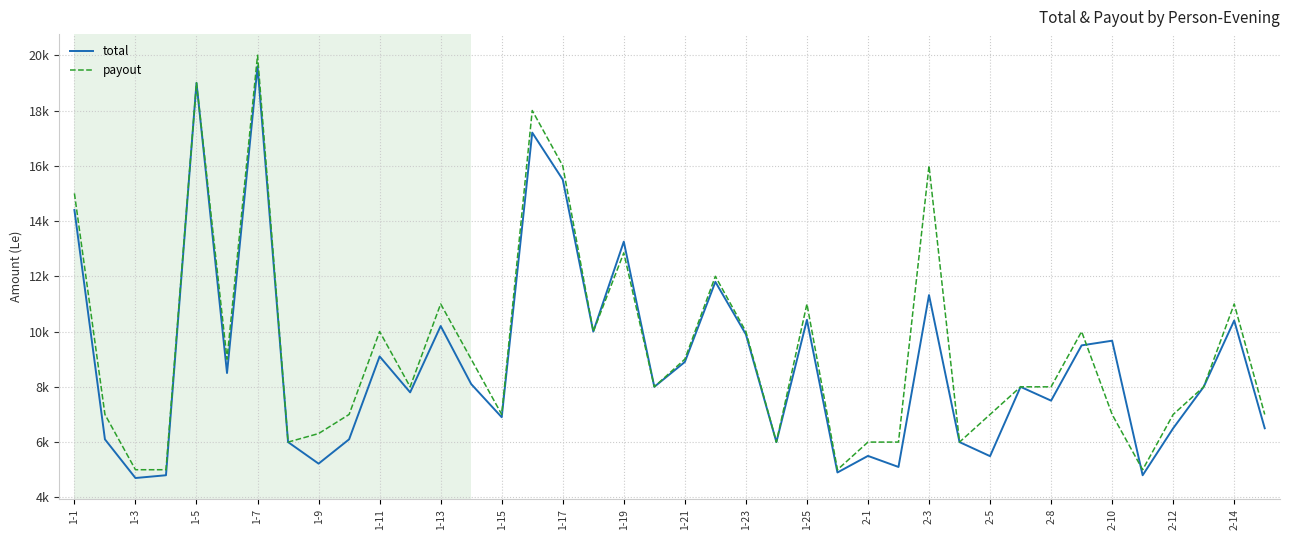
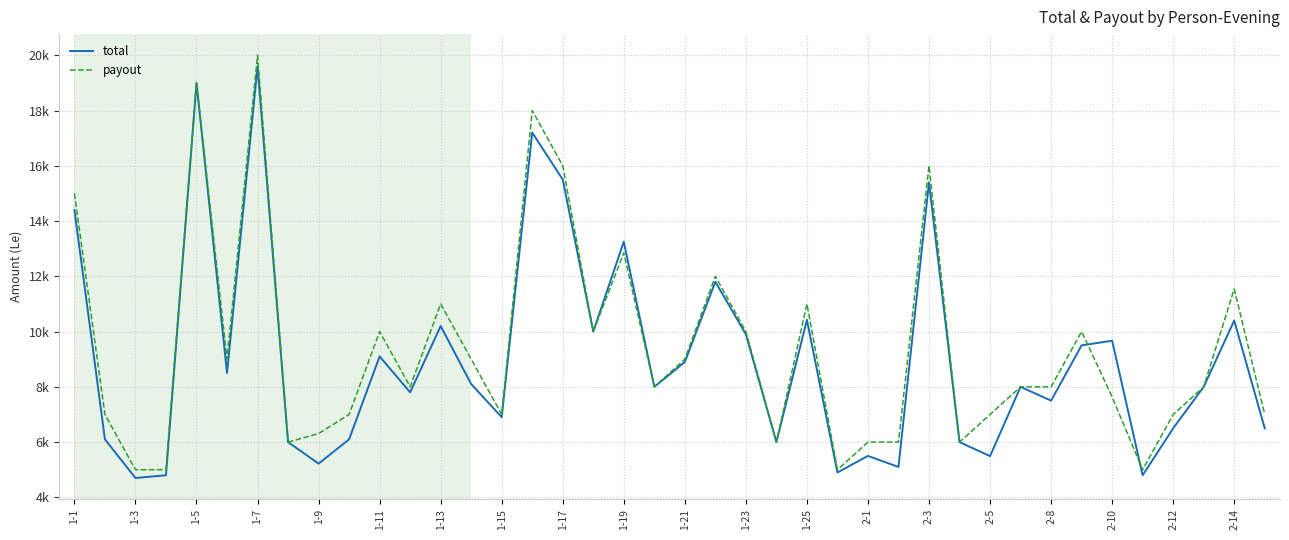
total, 2-3: 11300 -> 15400
payout, 2-10: 7000 -> 7600
payout, 2-14: 11000 -> 11500
